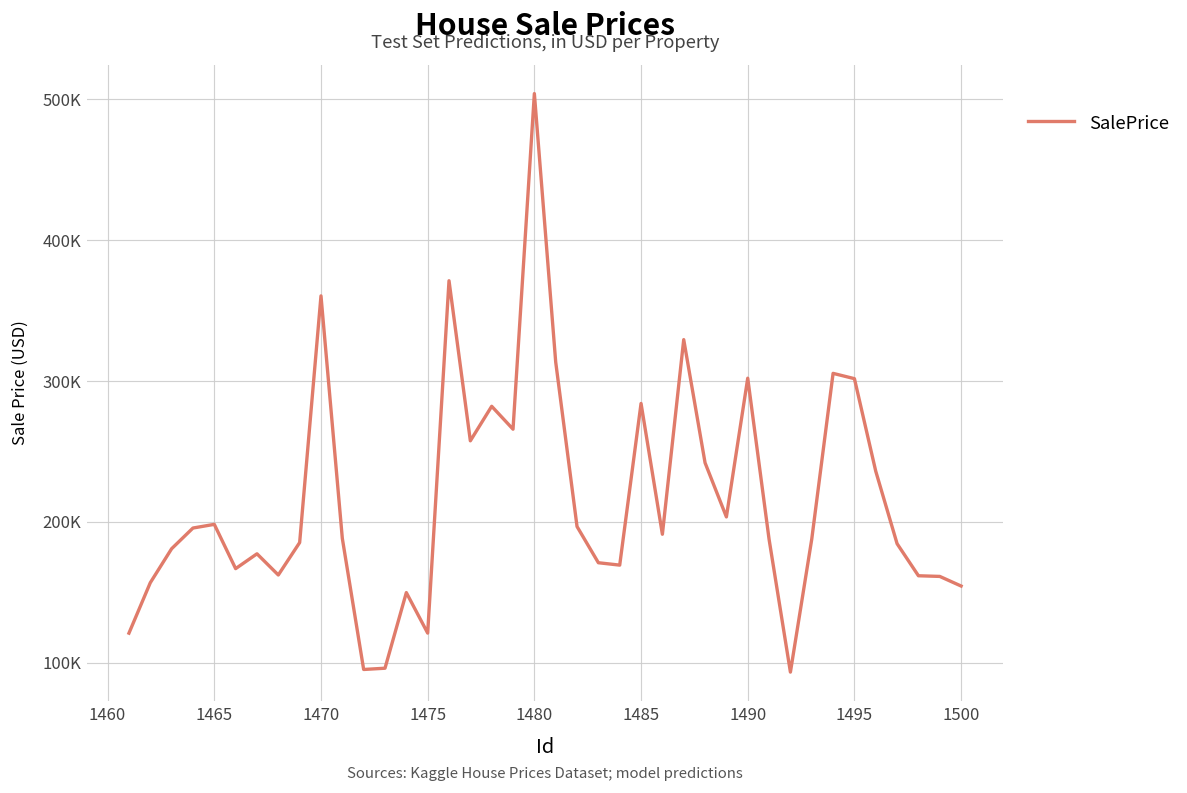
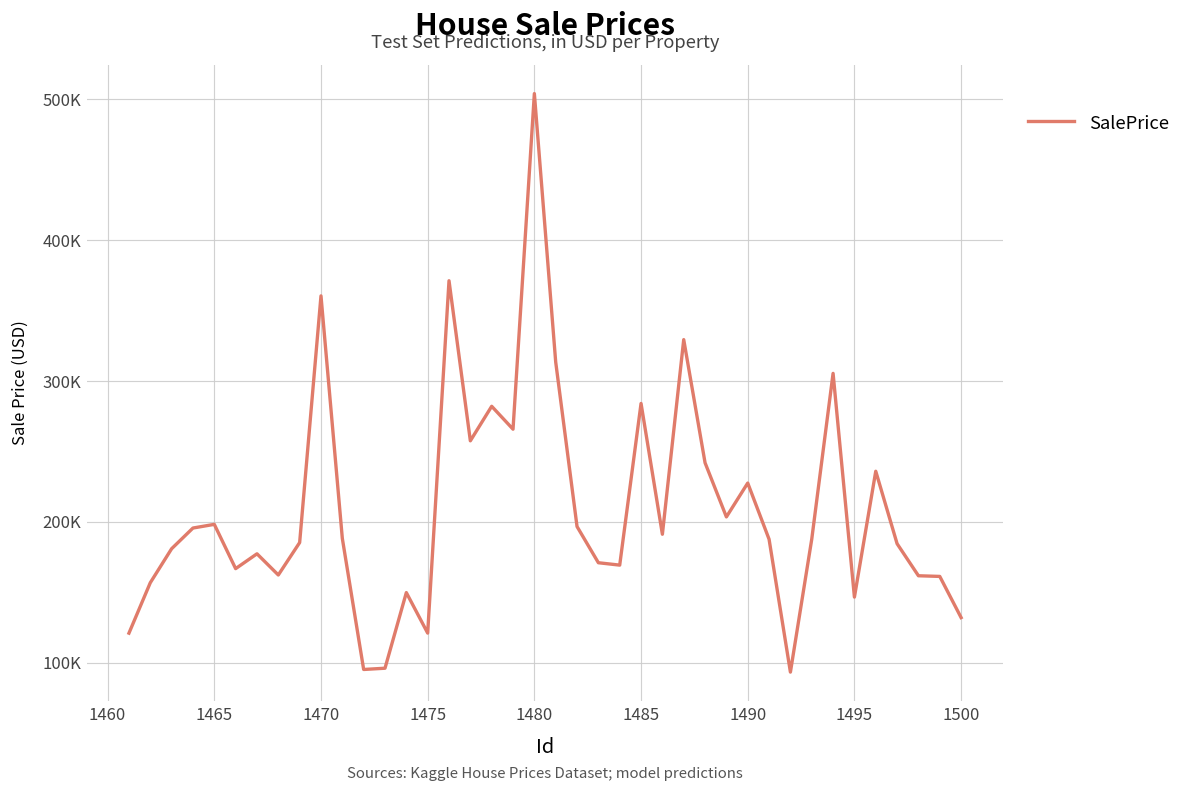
1490: 302000 -> 227000
1495: 302000 -> 147000
1500: 154000 -> 132000
